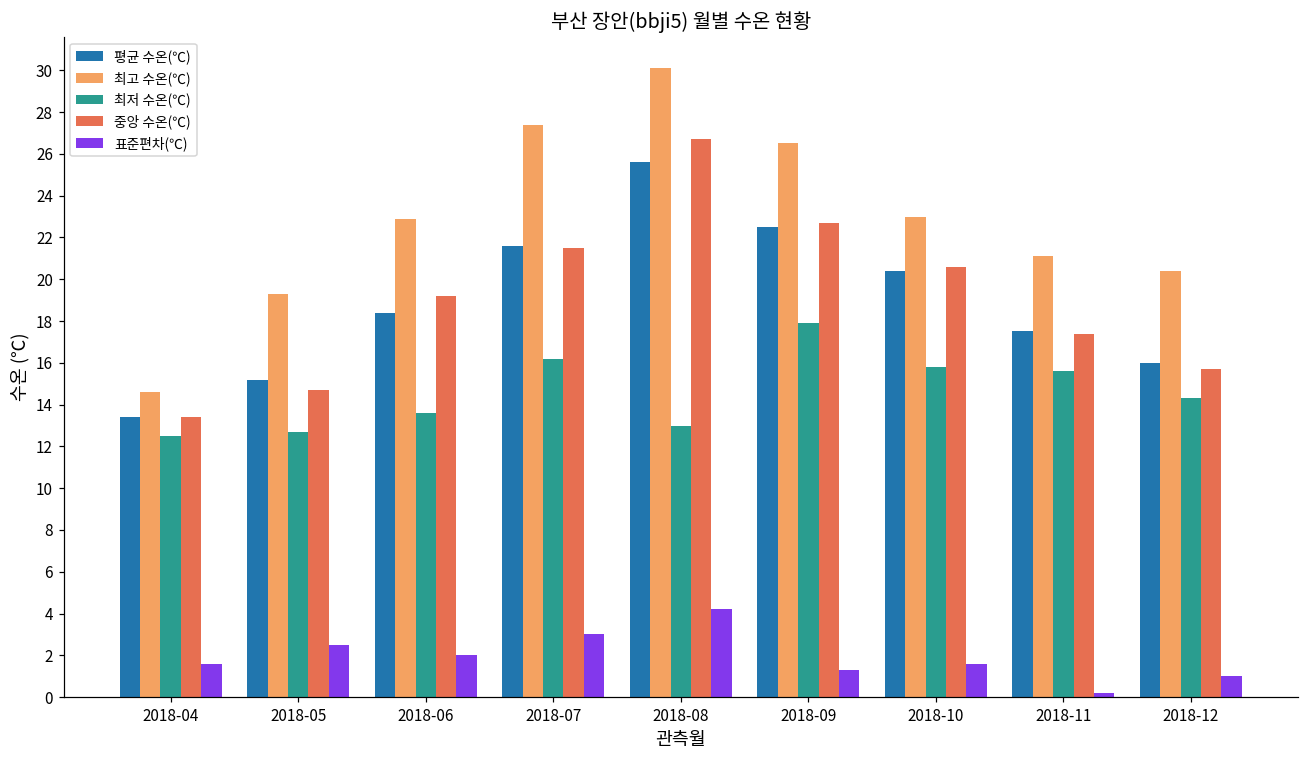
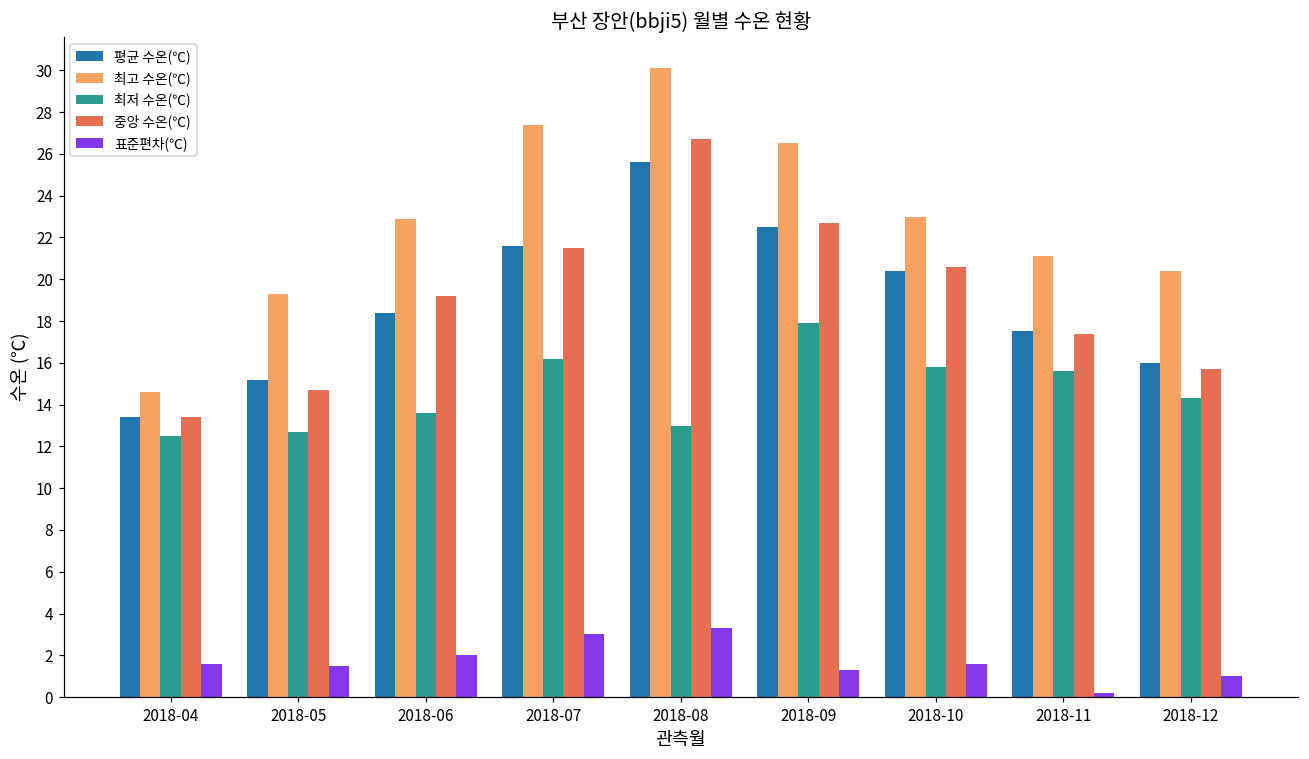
표준편차(℃), 2018-05: 2.5 -> 1.5
표준편차(℃), 2018-08: 4.2 -> 3.3
